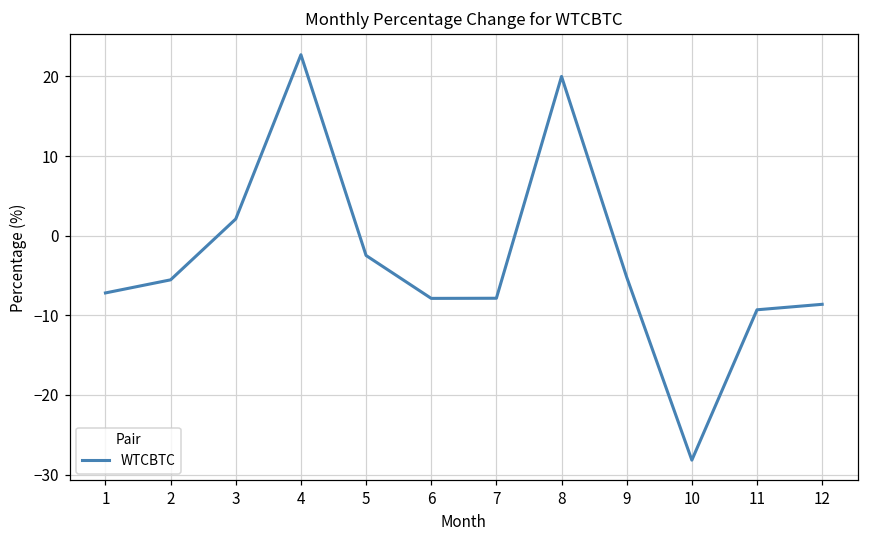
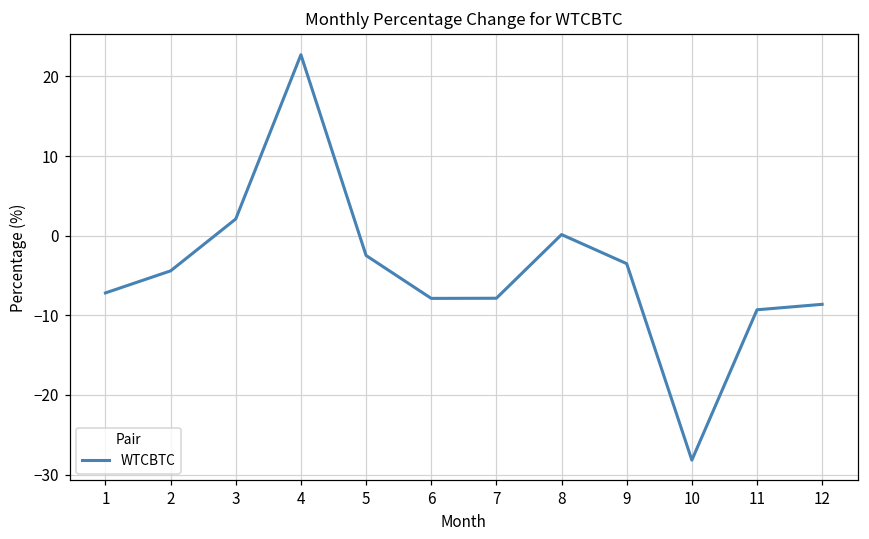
2: -6 -> -4
8: 20 -> 0
9: -5 -> -4
